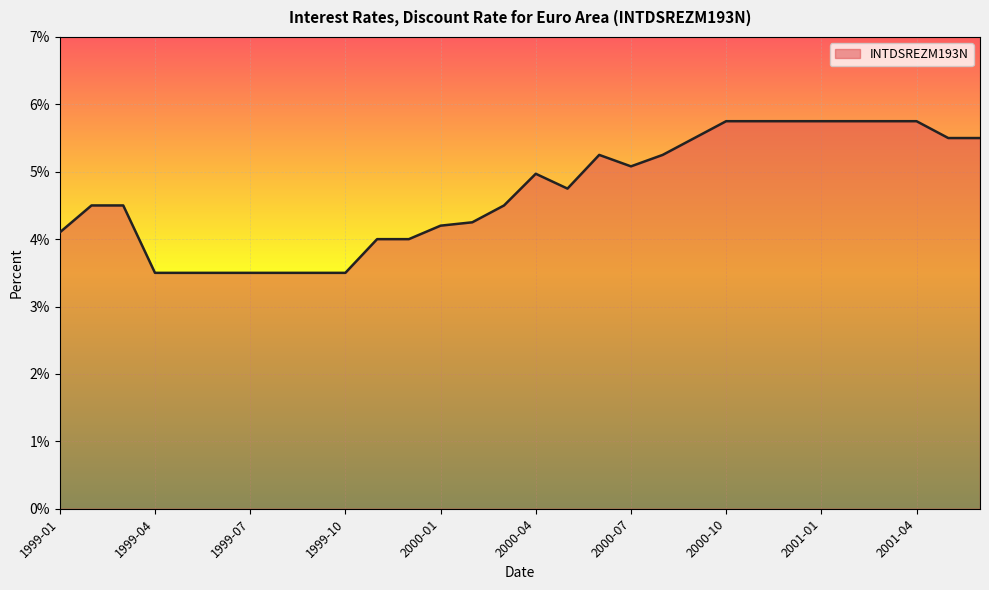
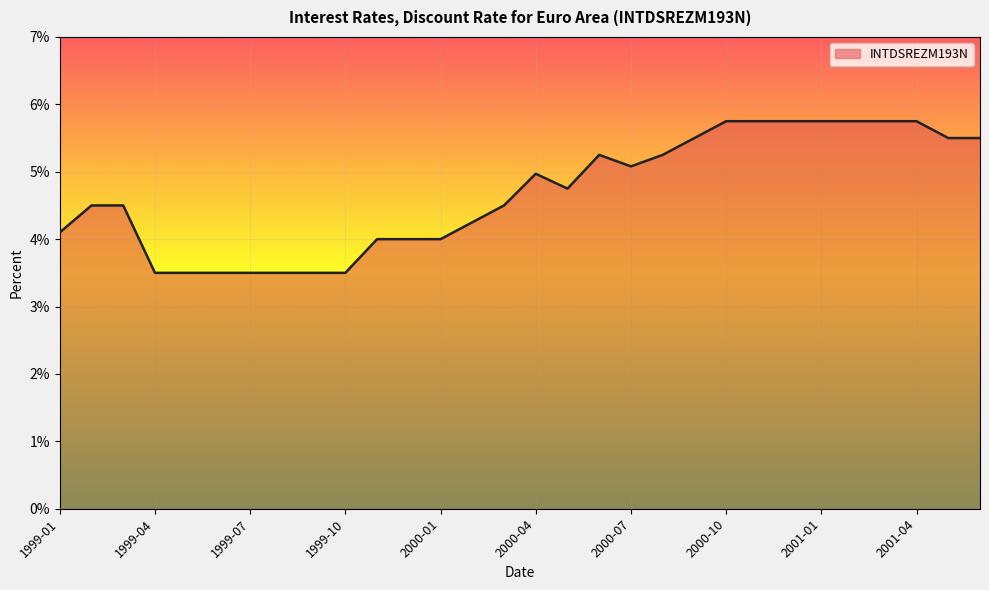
2000-01: 4.2% -> 4.0%
